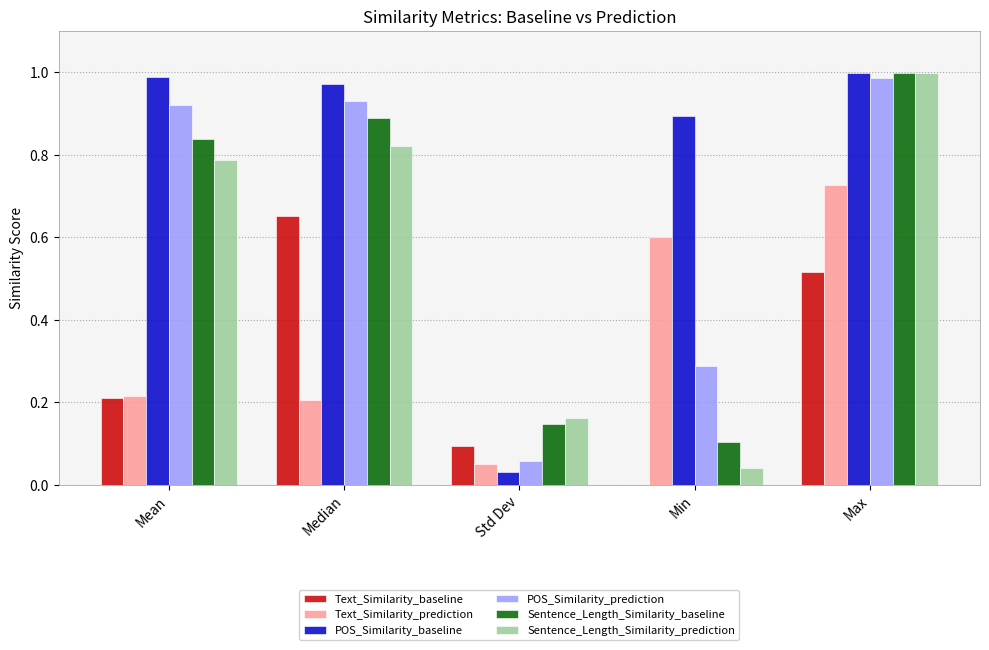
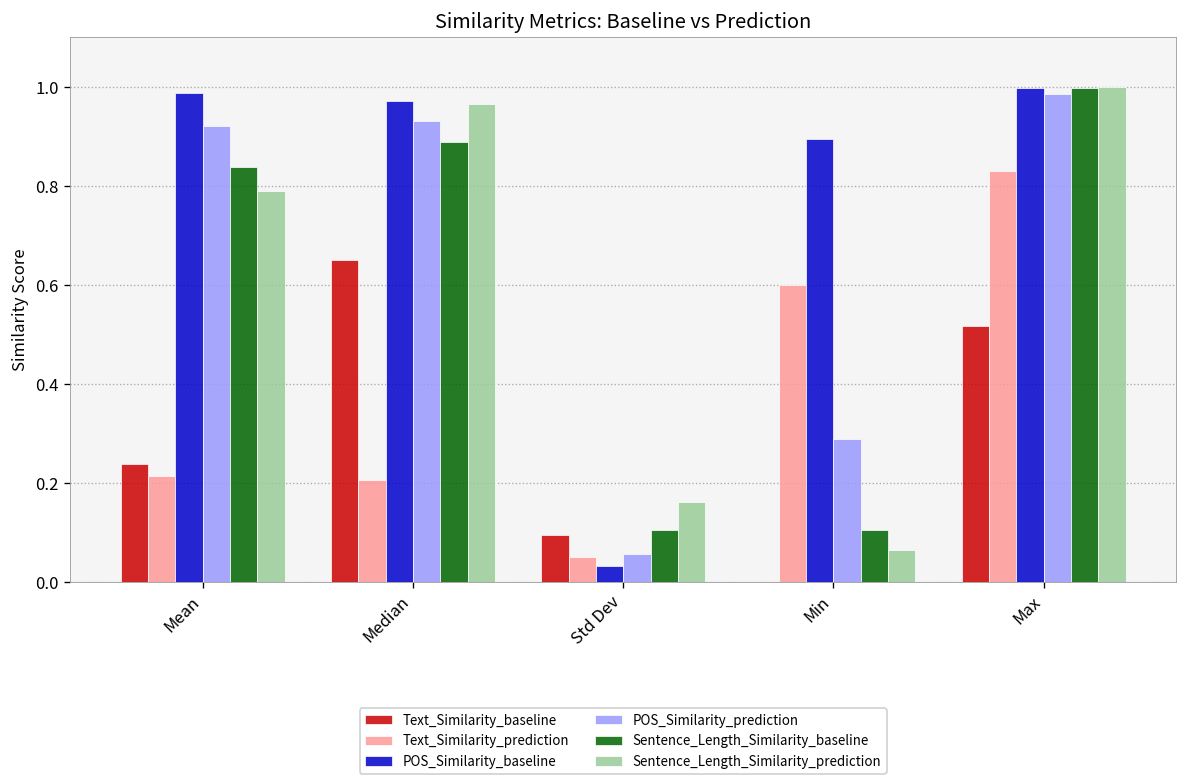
Text_Similarity_baseline, Mean: 0.21 -> 0.24
Sentence_Length_Similarity_prediction, Median: 0.82 -> 0.96
Sentence_Length_Similarity_baseline, Std Dev: 0.15 -> 0.10
Sentence_Length_Similarity_prediction, Min: 0.04 -> 0.06
Text_Similarity_prediction, Max: 0.73 -> 0.83
